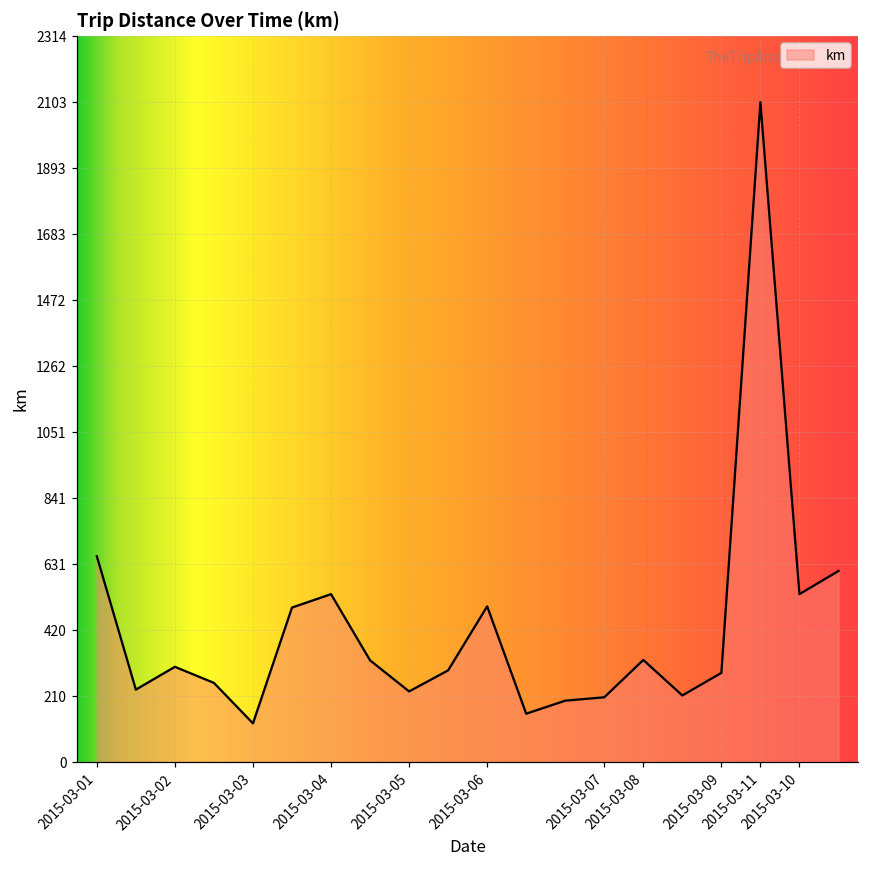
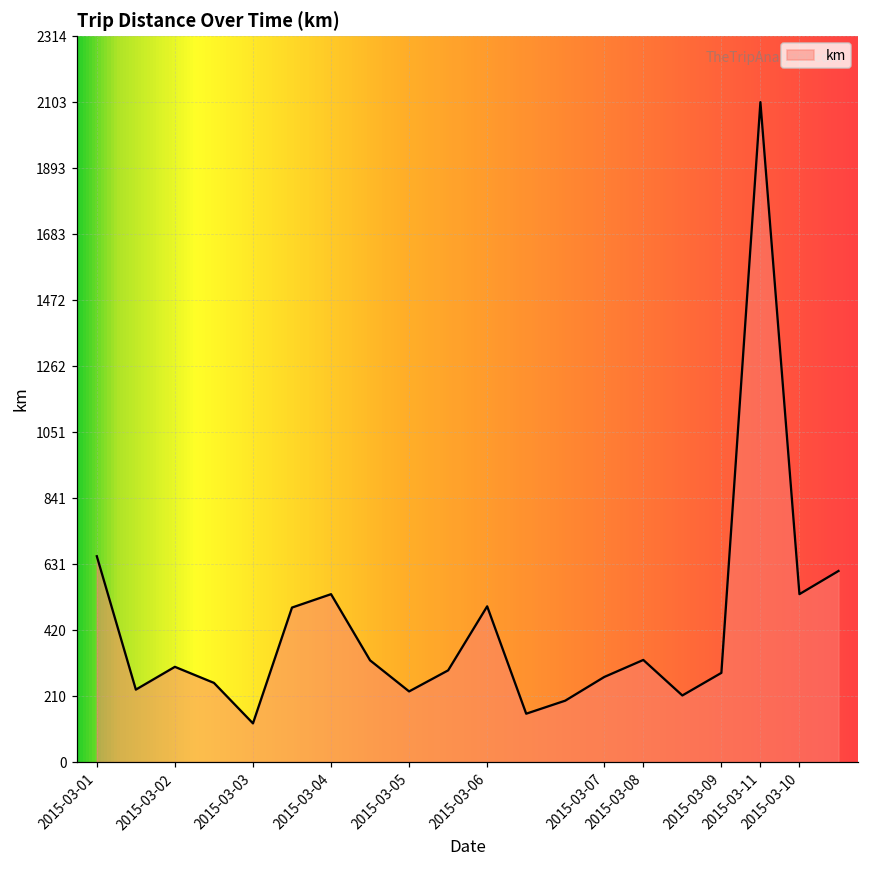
2015-03-07: 210 -> 270
